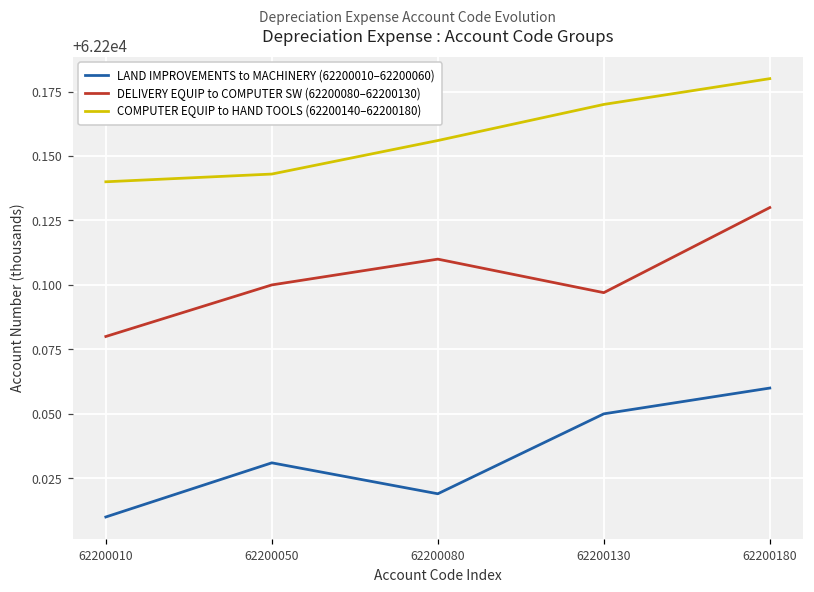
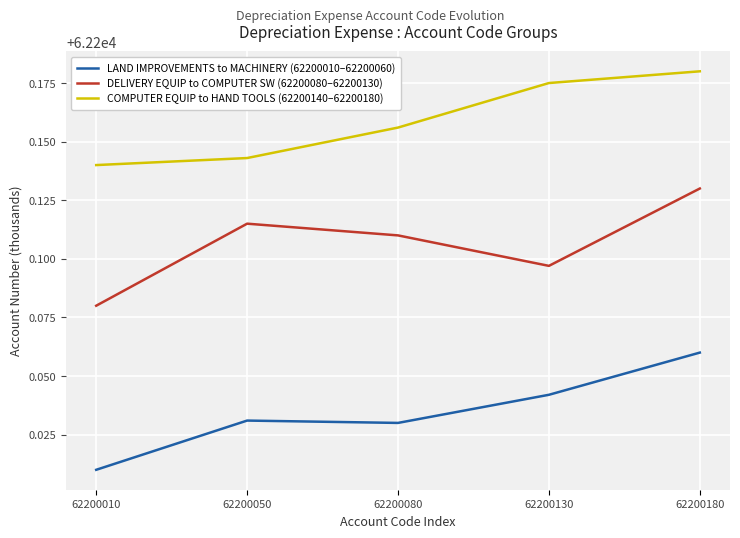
DELIVERY EQUIP to COMPUTER SW (62200080–62200130), 62200050: 62200.100 -> 62200.115
LAND IMPROVEMENTS to MACHINERY (62200010–62200060), 62200080: 62200.019 -> 62200.030
LAND IMPROVEMENTS to MACHINERY (62200010–62200060), 62200130: 62200.050 -> 62200.042
COMPUTER EQUIP to HAND TOOLS (62200140–62200180), 62200130: 62200.170 -> 62200.175
